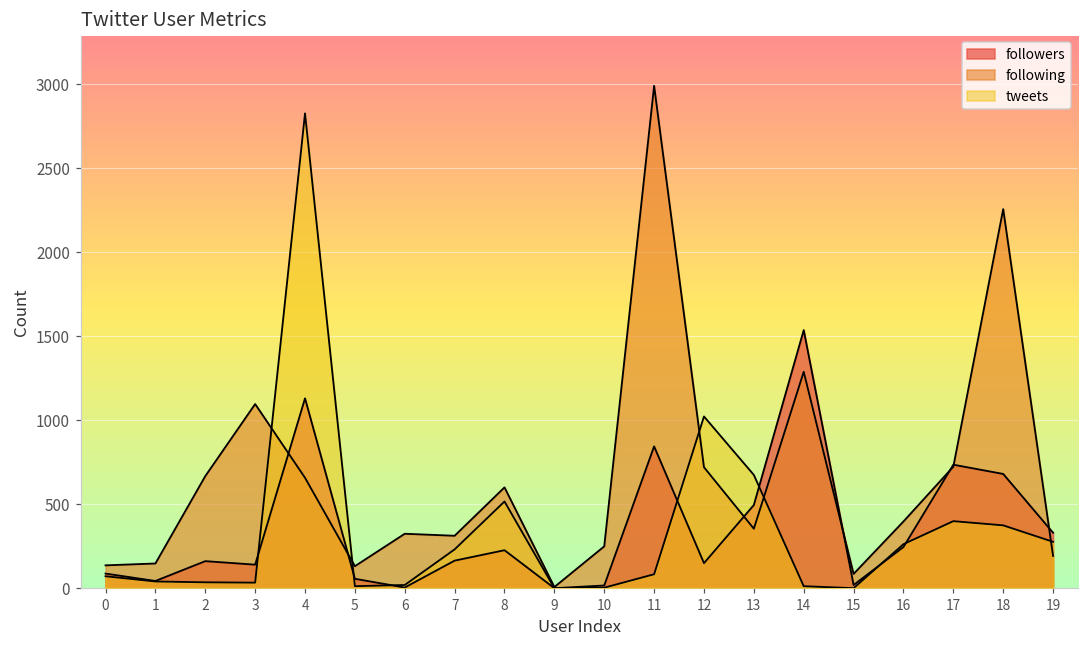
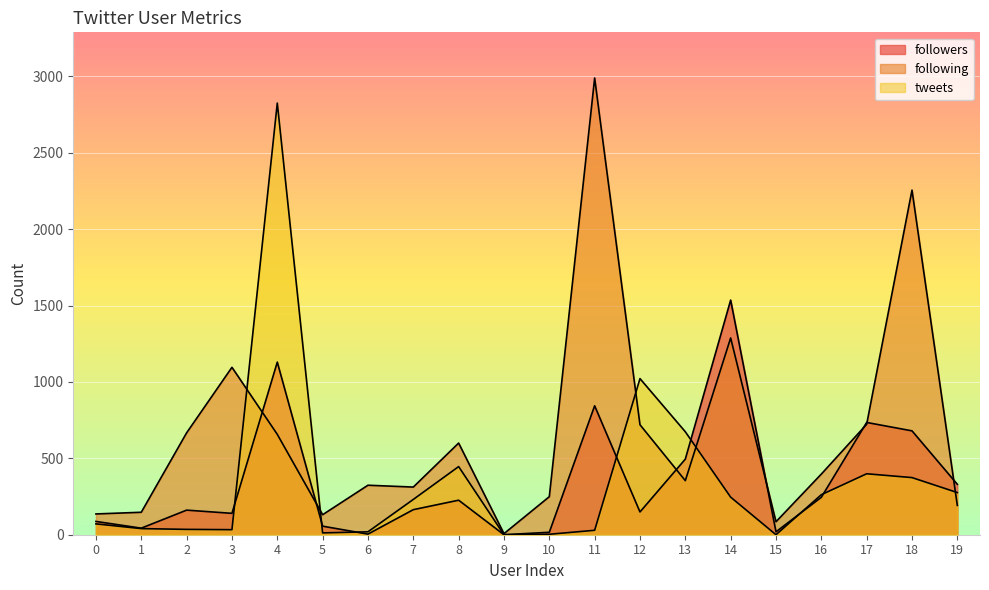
tweets, 8: 520 -> 450
tweets, 11: 80 -> 30
tweets, 14: 10 -> 250
